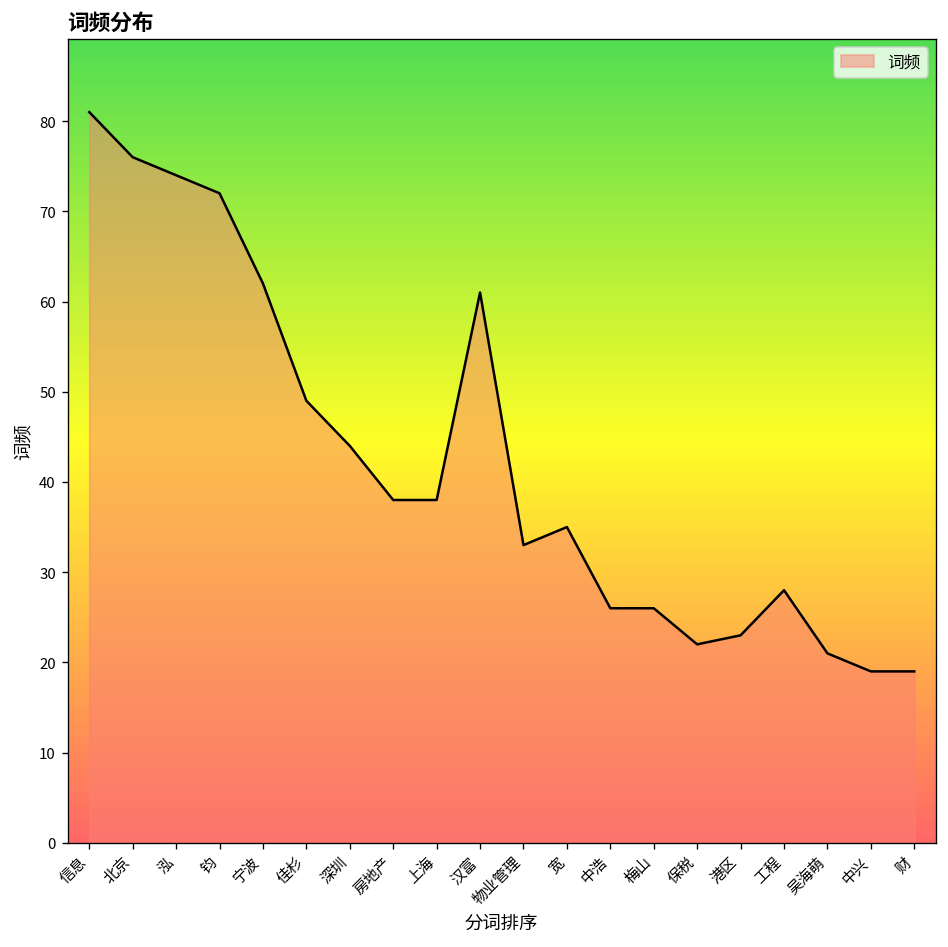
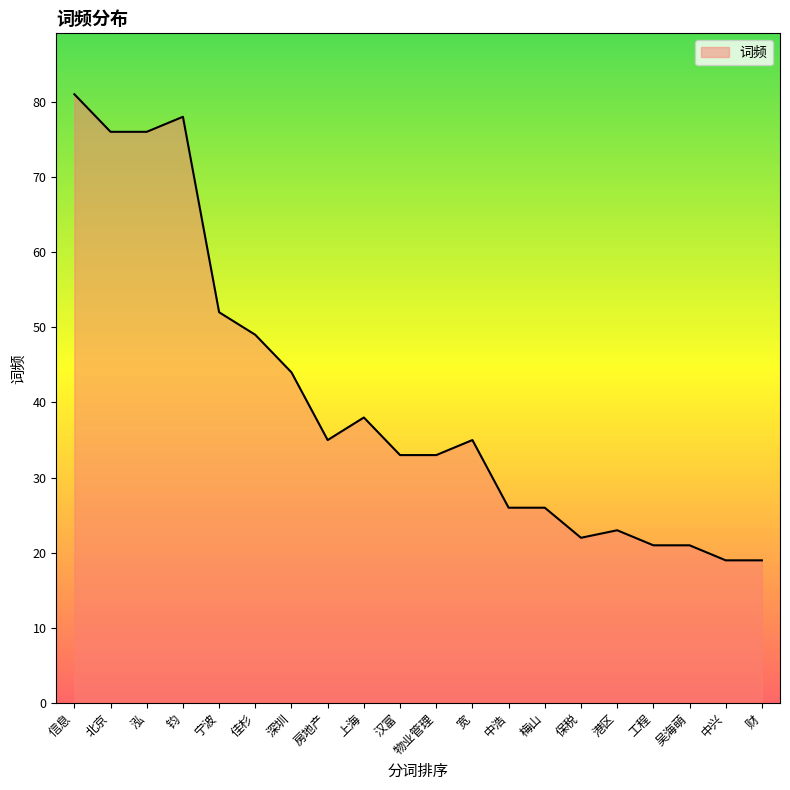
泓: 74 -> 76
钧: 72 -> 78
宁波: 62 -> 52
房地产: 38 -> 35
汉富: 61 -> 33
工程: 28 -> 21
